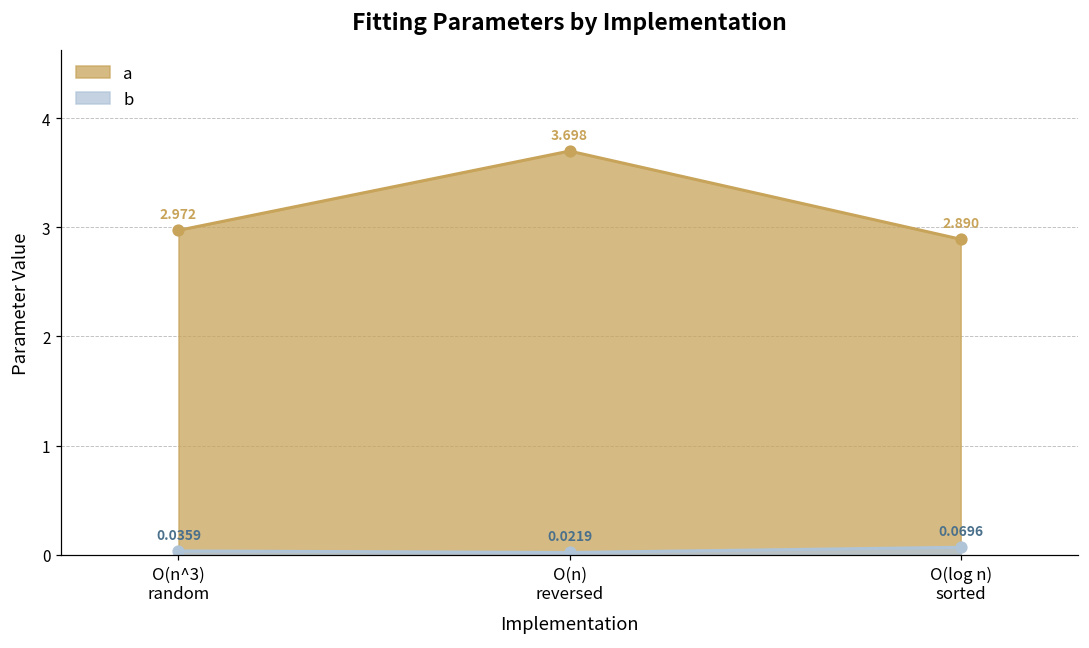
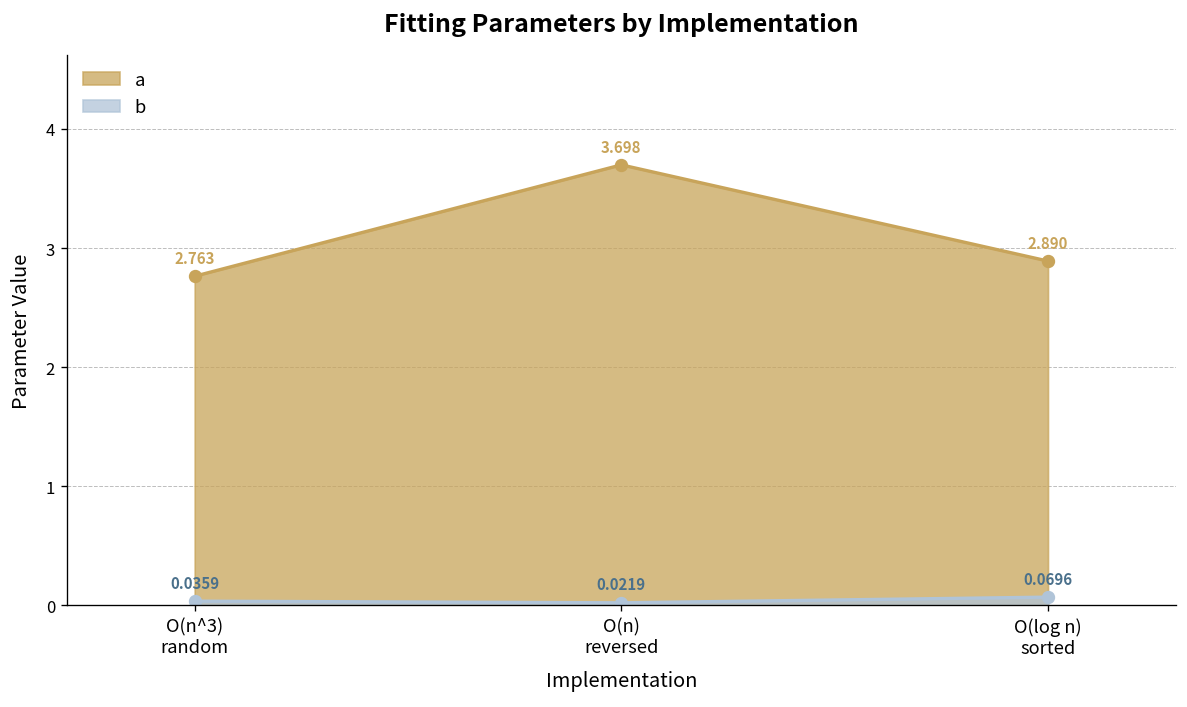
a, O(n^3) random: 2.972 -> 2.763
